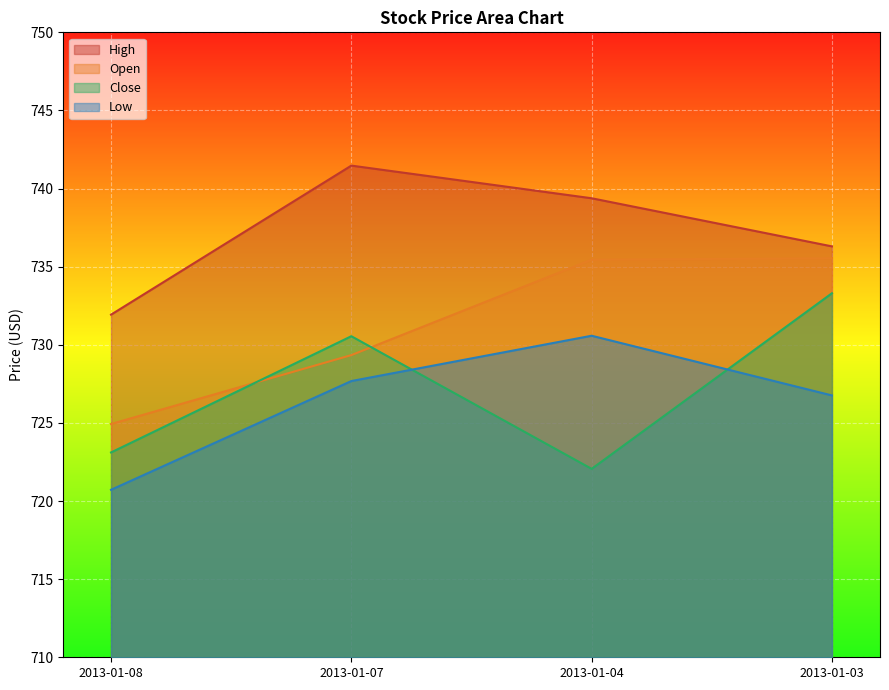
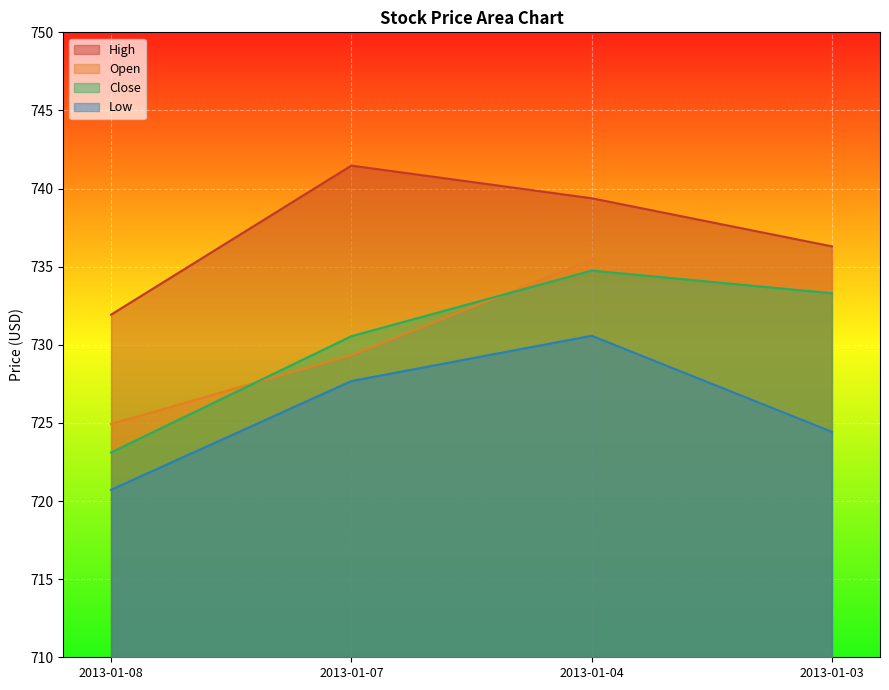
Close, 2013-01-04: 722.1 -> 734.8
Low, 2013-01-03: 726.8 -> 724.4
